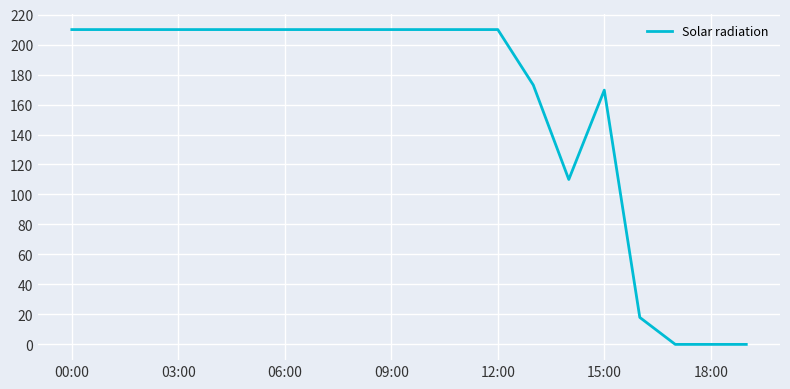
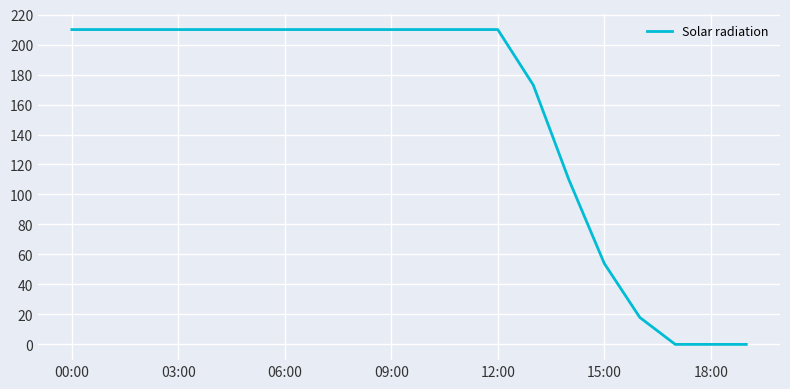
15:00: 170 -> 54
